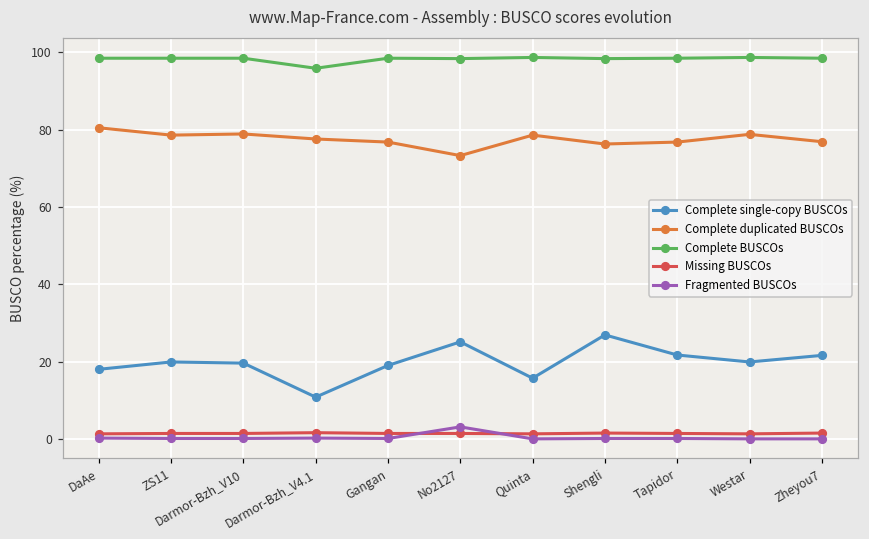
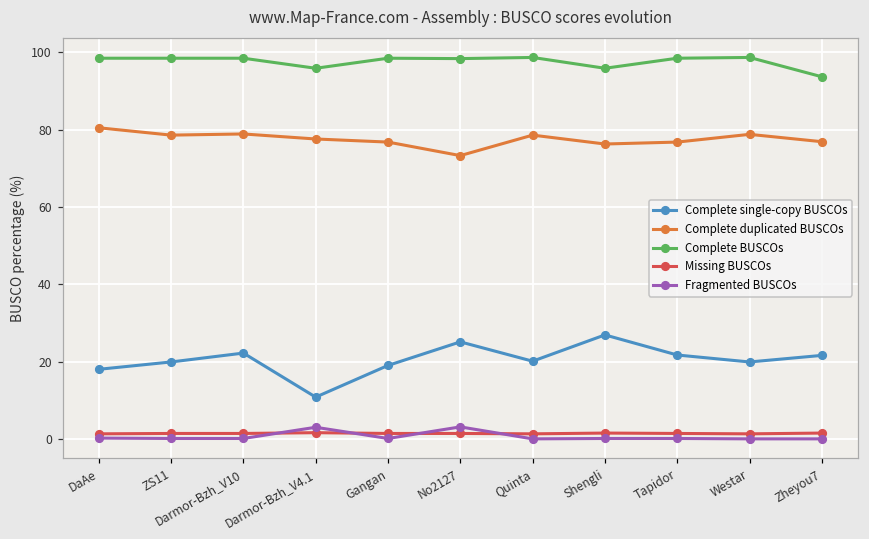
Complete single-copy BUSCOs, Darmor-Bzh_V10: 20 -> 22
Fragmented BUSCOs, Darmor-Bzh_V4.1: 0 -> 3
Complete single-copy BUSCOs, Quinta: 16 -> 20
Complete BUSCOs, Shengli: 98 -> 96
Complete BUSCOs, Zheyou7: 99 -> 94
